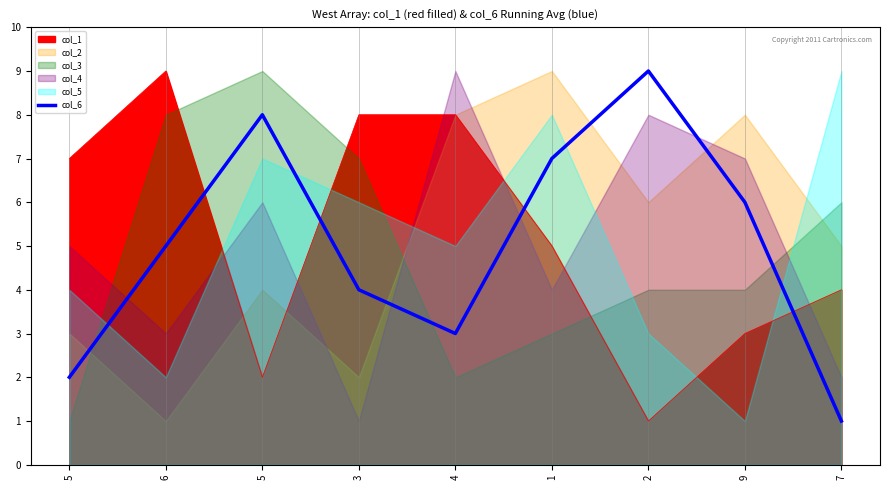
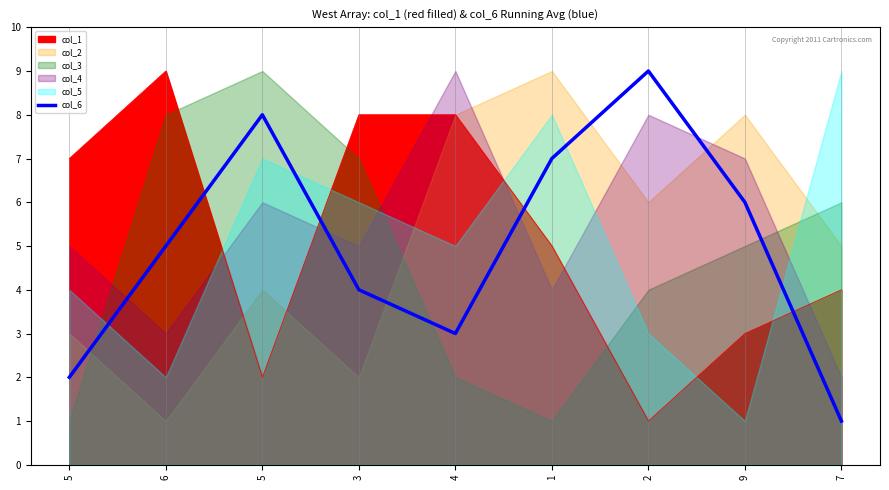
col_4, 3: 1 -> 5
col_3, 1: 3 -> 1
col_3, 9: 4 -> 5
